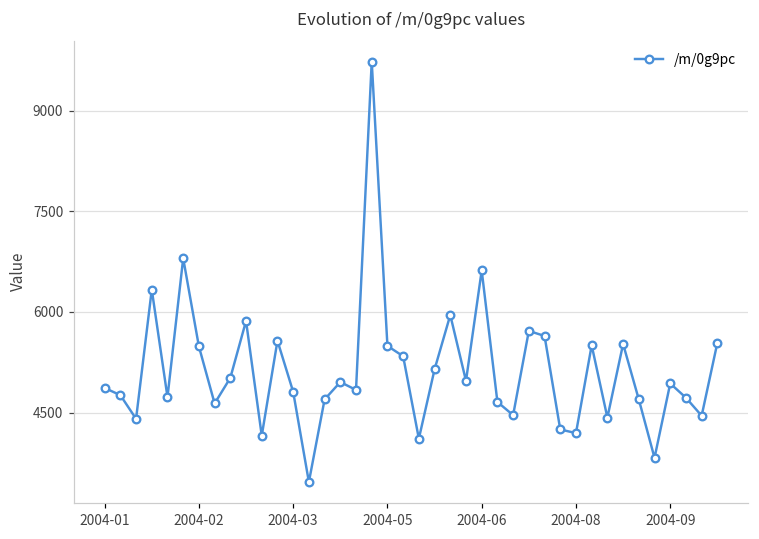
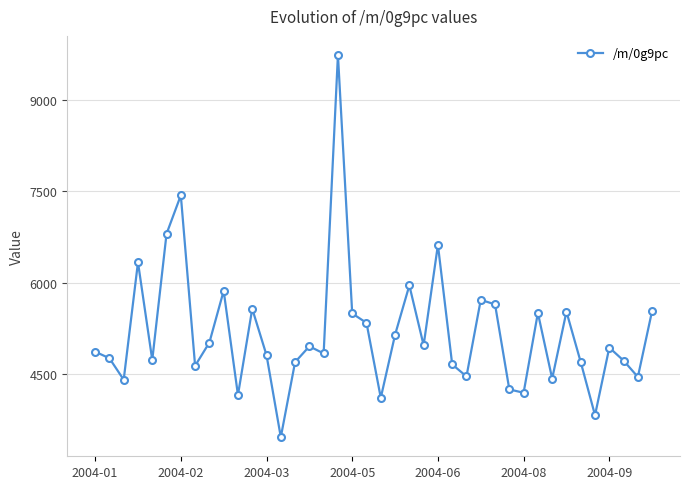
2004-02: 5500 -> 7400
